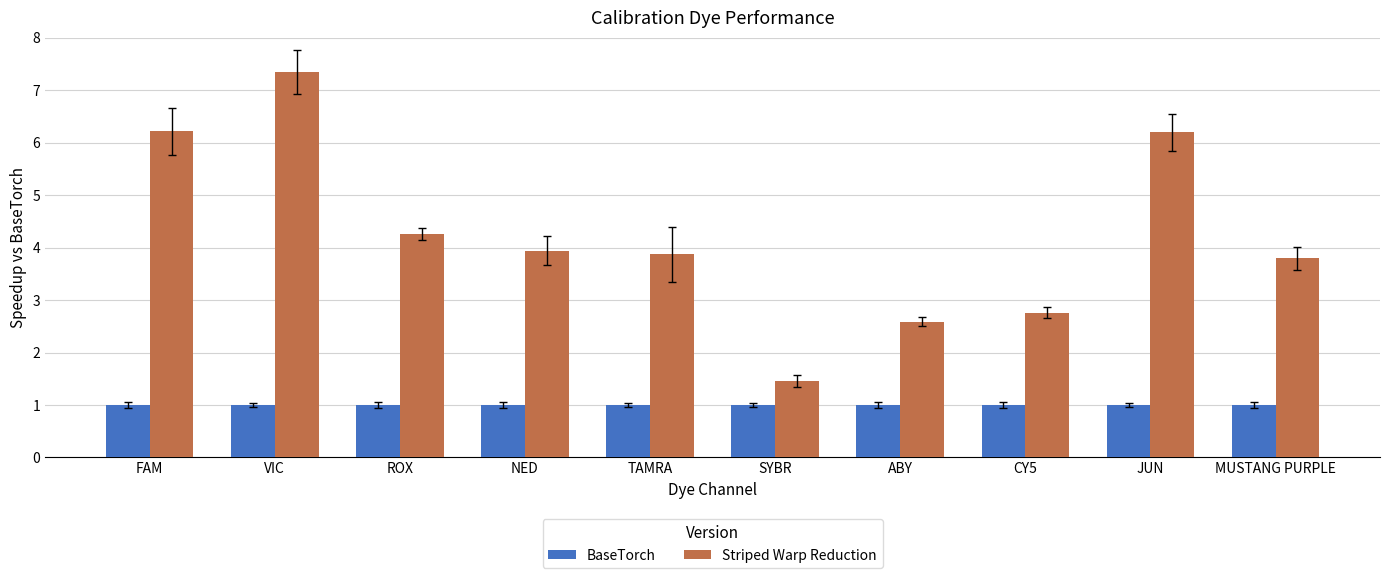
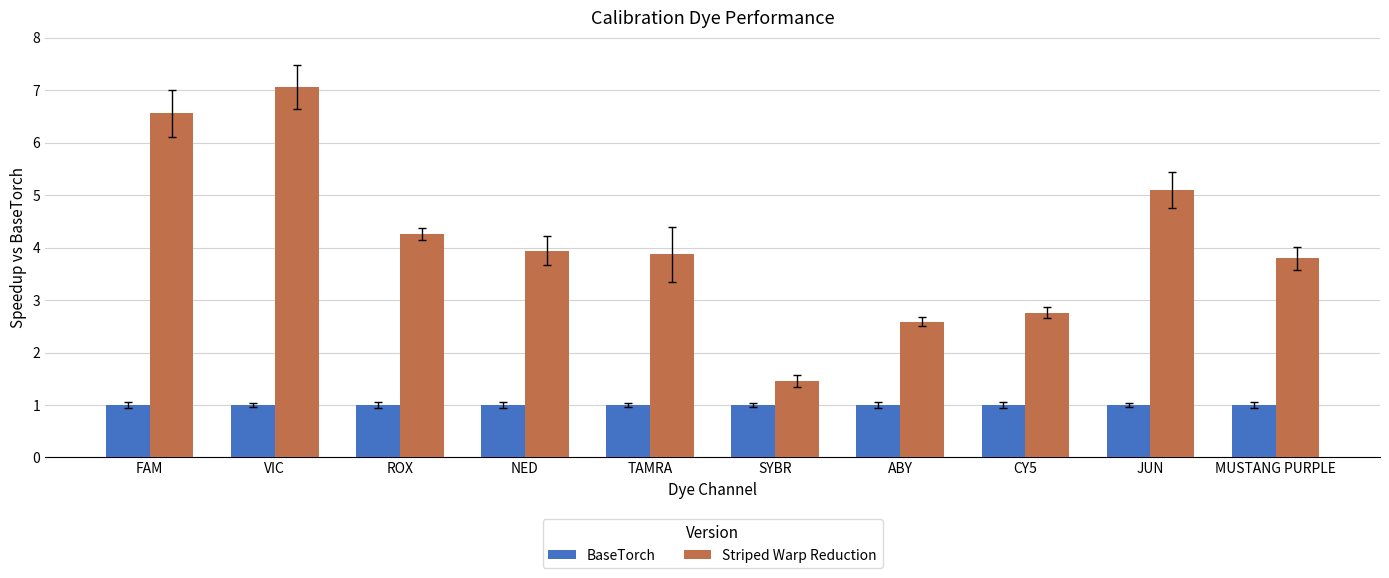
Striped Warp Reduction, FAM: 6.2 -> 6.6
Striped Warp Reduction, VIC: 7.4 -> 7.1
Striped Warp Reduction, JUN: 6.2 -> 5.1
